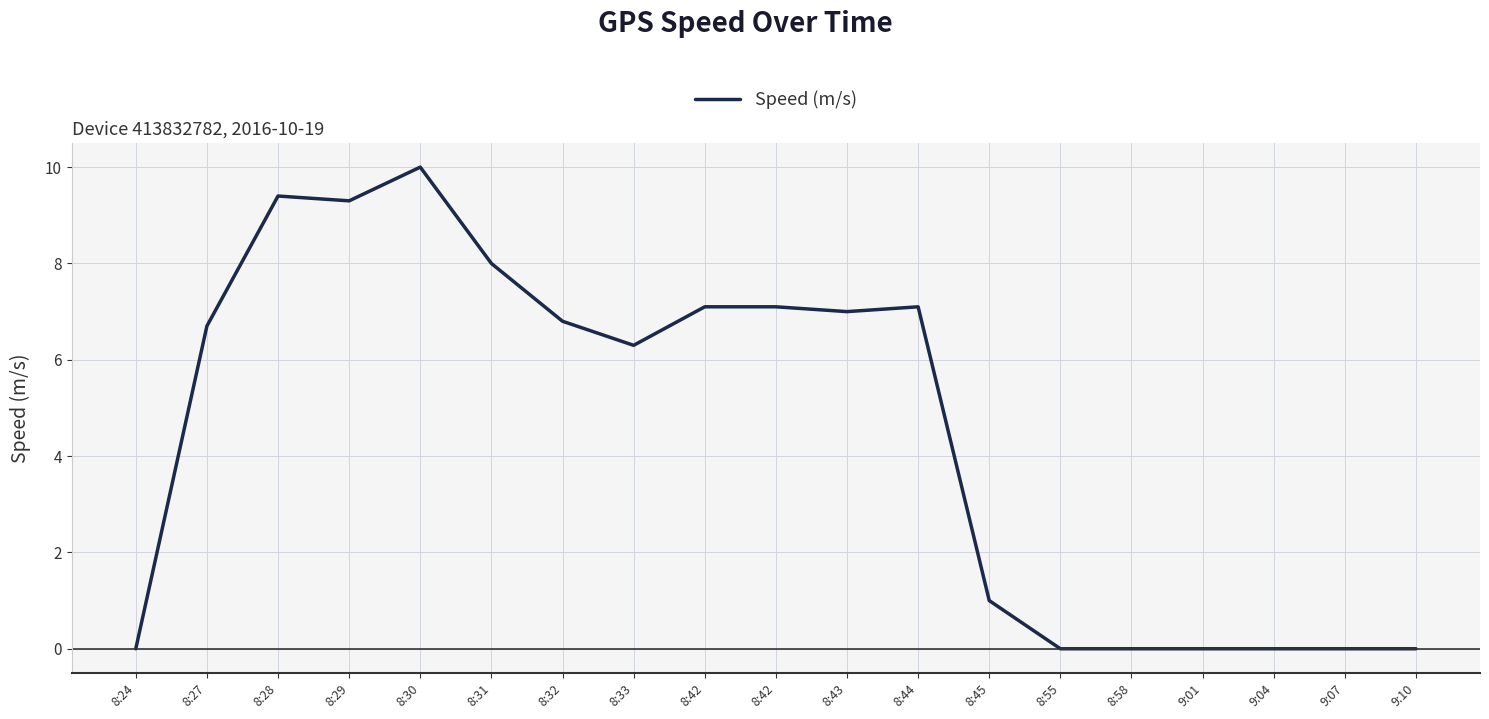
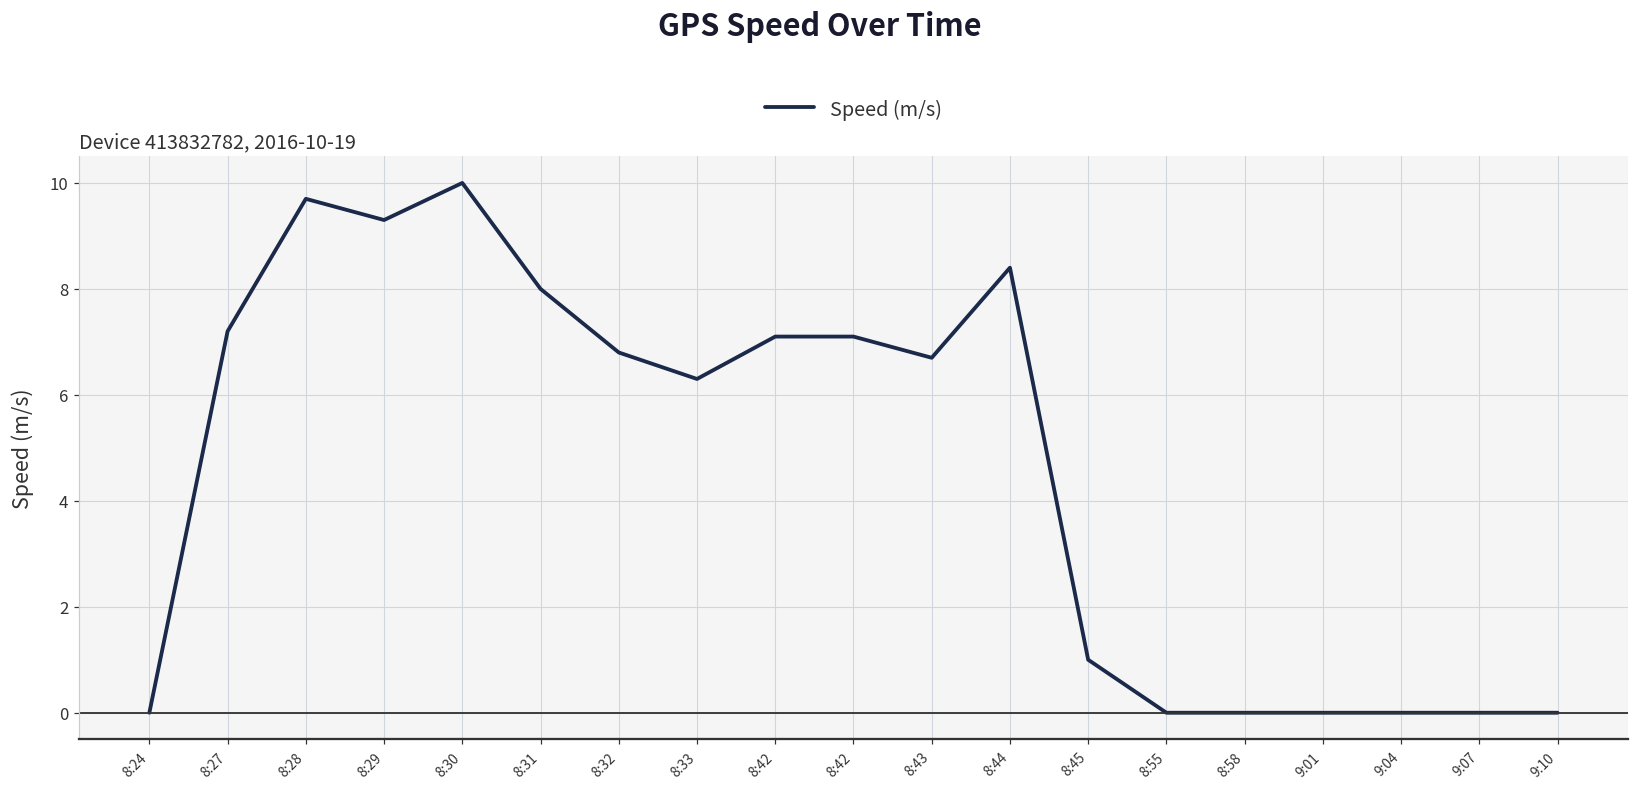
8:27: 6.7 -> 7.2
8:28: 9.4 -> 9.7
8:43: 7.0 -> 6.7
8:44: 7.1 -> 8.4
